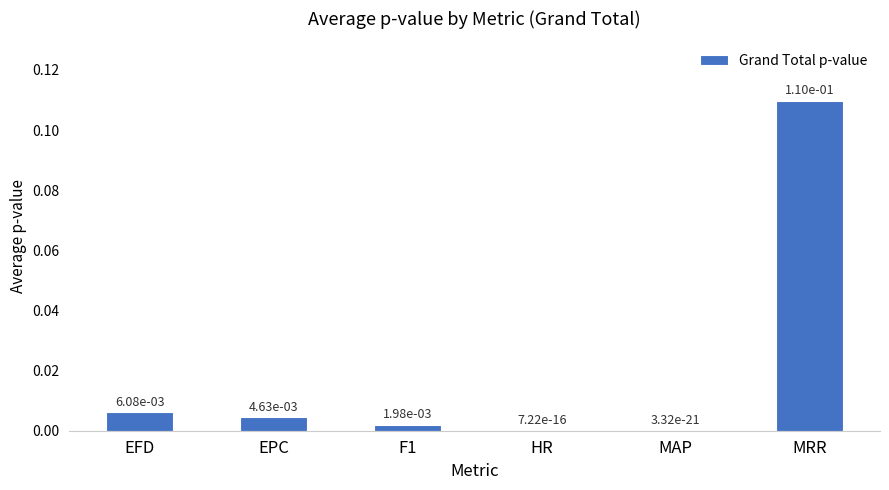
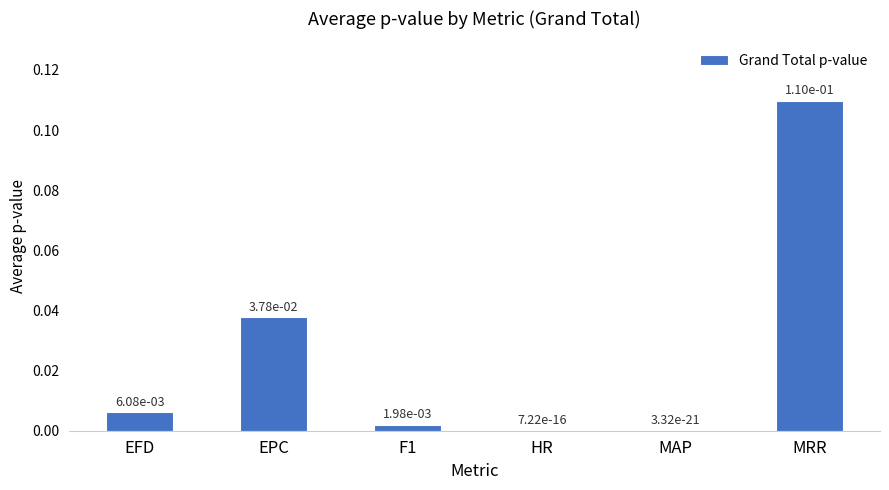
EPC: 4.63e-03 -> 3.78e-02
